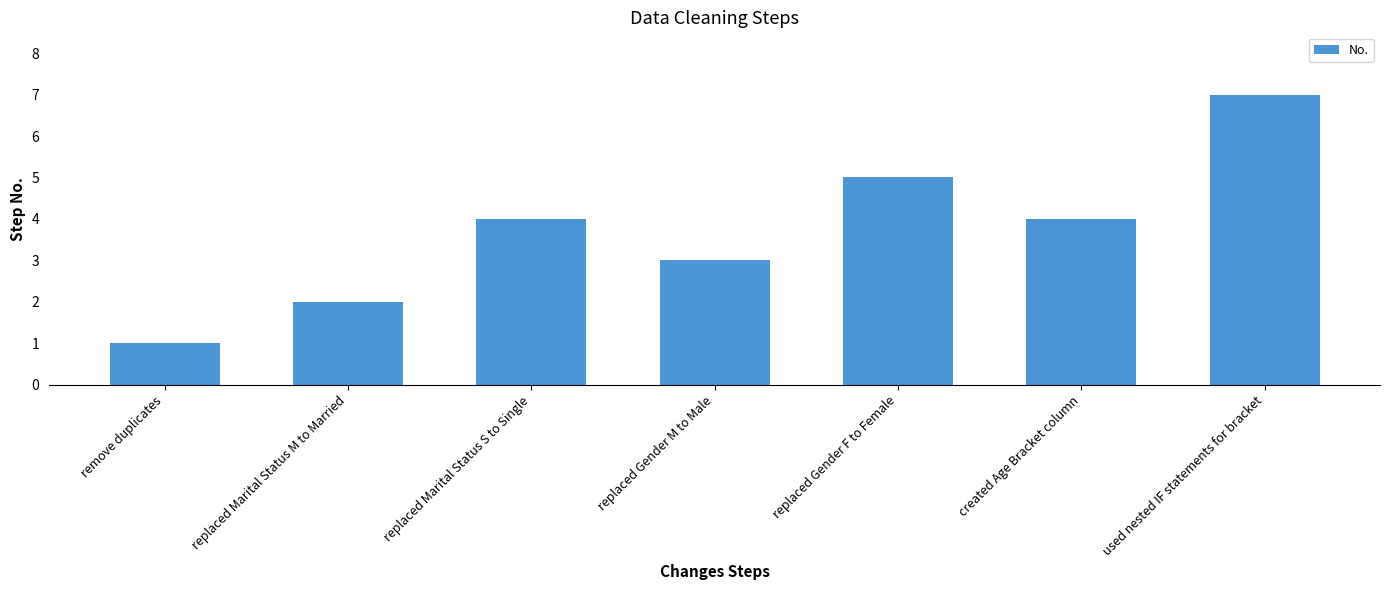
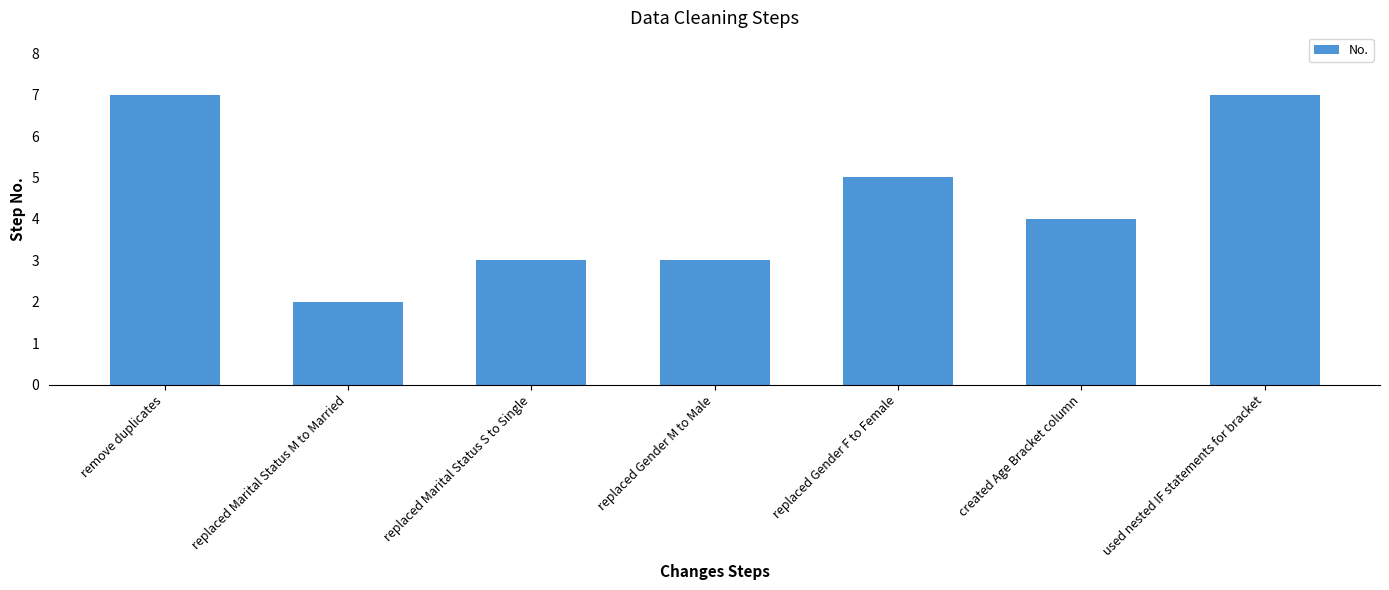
remove duplicates: 1 -> 7
replaced Marital Status S to Single: 4 -> 3
